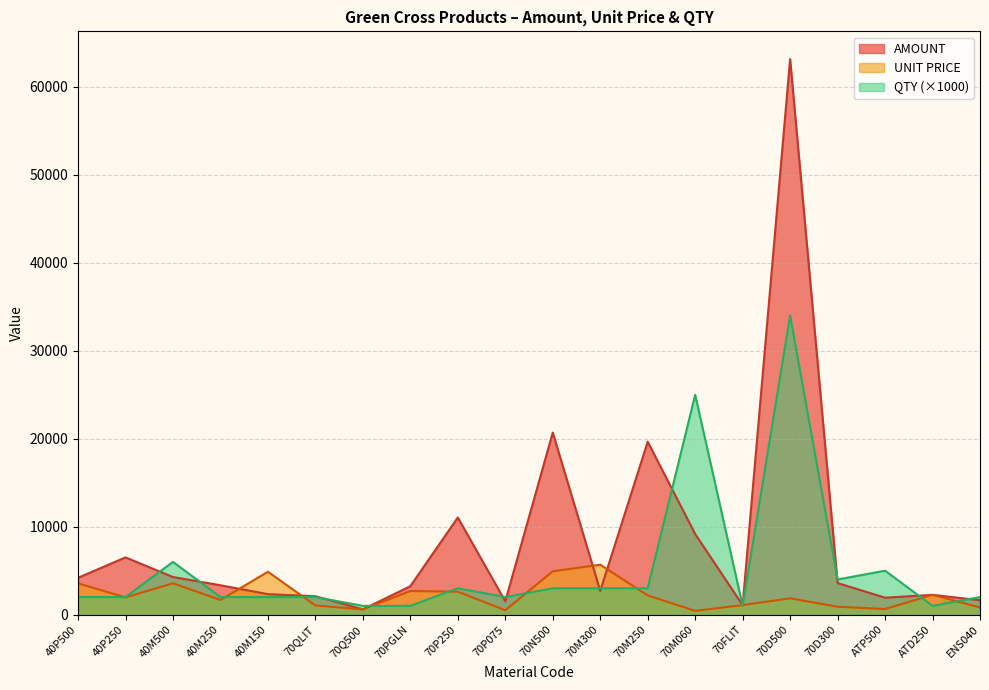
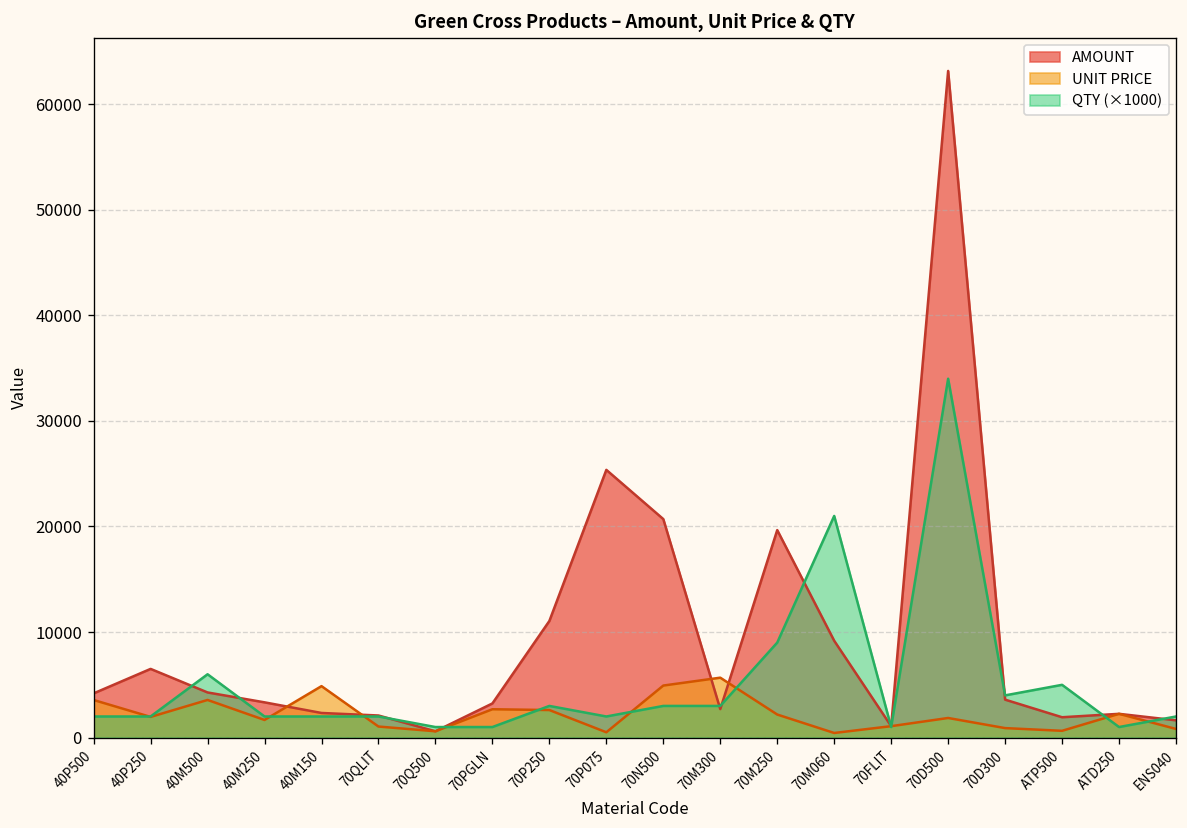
AMOUNT, 70P075: 2000 -> 25000
QTY (×1000), 70M250: 3000 -> 9000
QTY (×1000), 70M060: 25000 -> 21000
